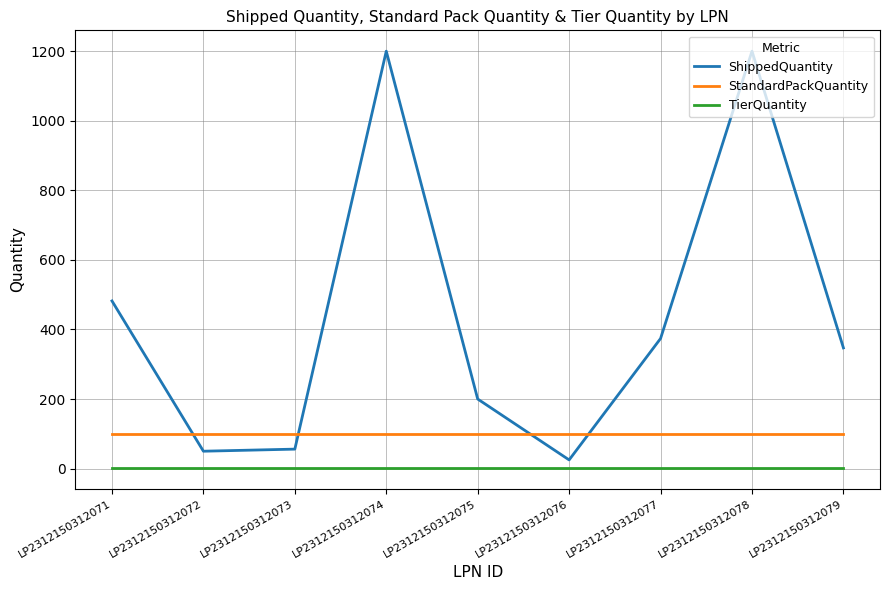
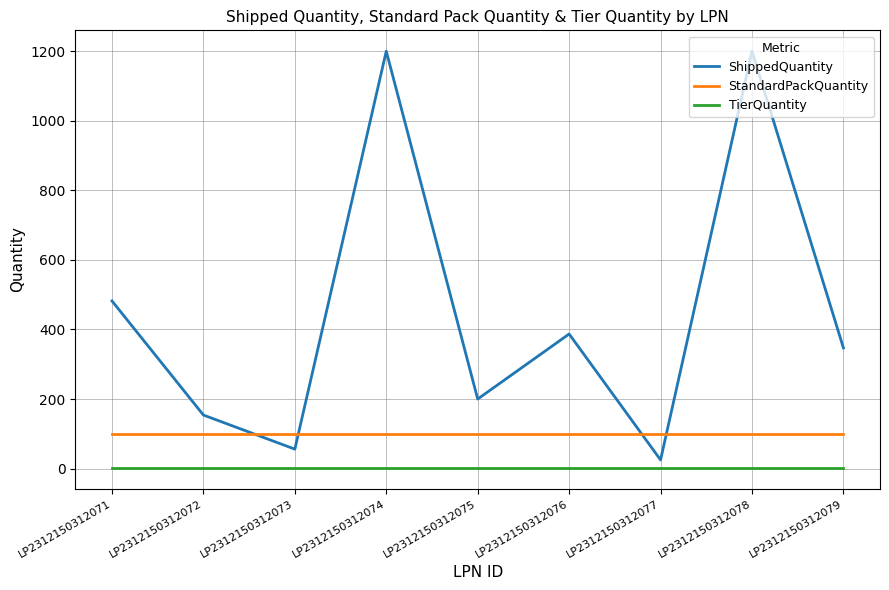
ShippedQuantity, LP2312150312072: 50 -> 150
ShippedQuantity, LP2312150312076: 30 -> 390
ShippedQuantity, LP2312150312077: 370 -> 30
